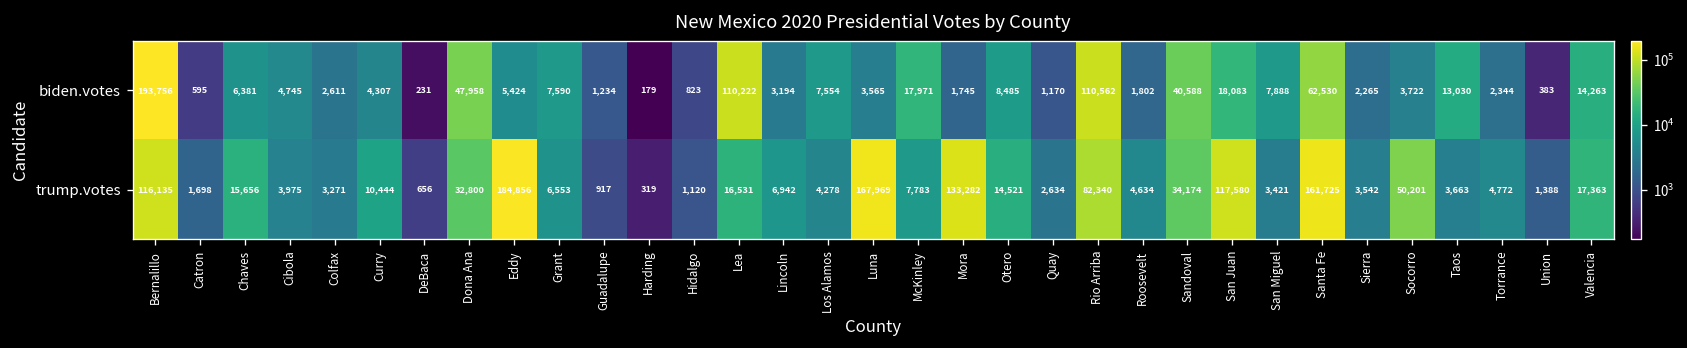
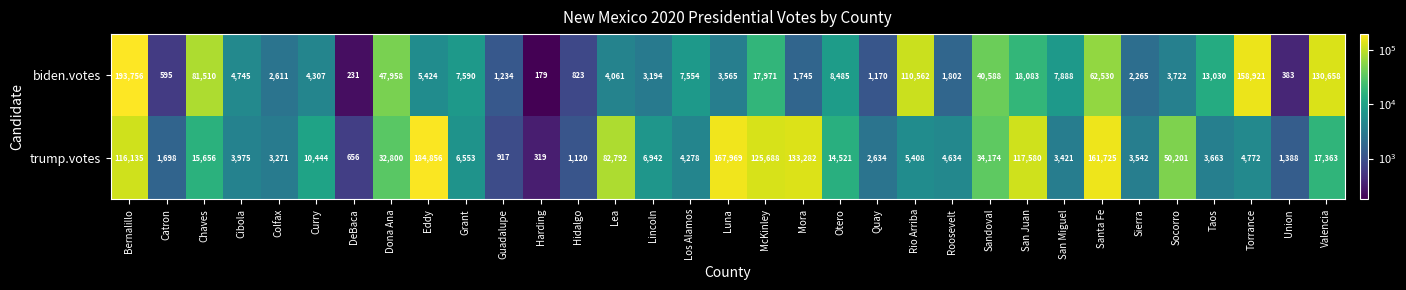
biden.votes, Chaves: 6,381 -> 81,510
biden.votes, Lea: 110,222 -> 4,061
biden.votes, Torrance: 2,344 -> 158,921
biden.votes, Valencia: 14,263 -> 130,658
trump.votes, Lea: 16,531 -> 82,792
trump.votes, McKinley: 7,783 -> 125,688
trump.votes, Rio Arriba: 82,340 -> 5,408
